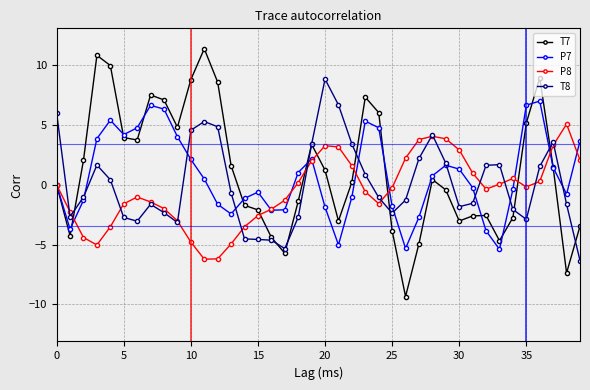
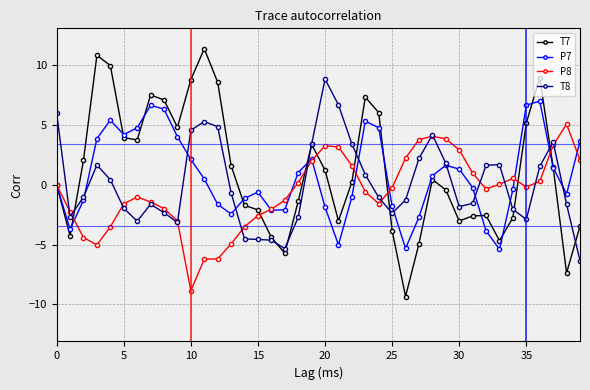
T8, 5: -2.7 -> -2.0
P8, 10: -4.8 -> -8.9
